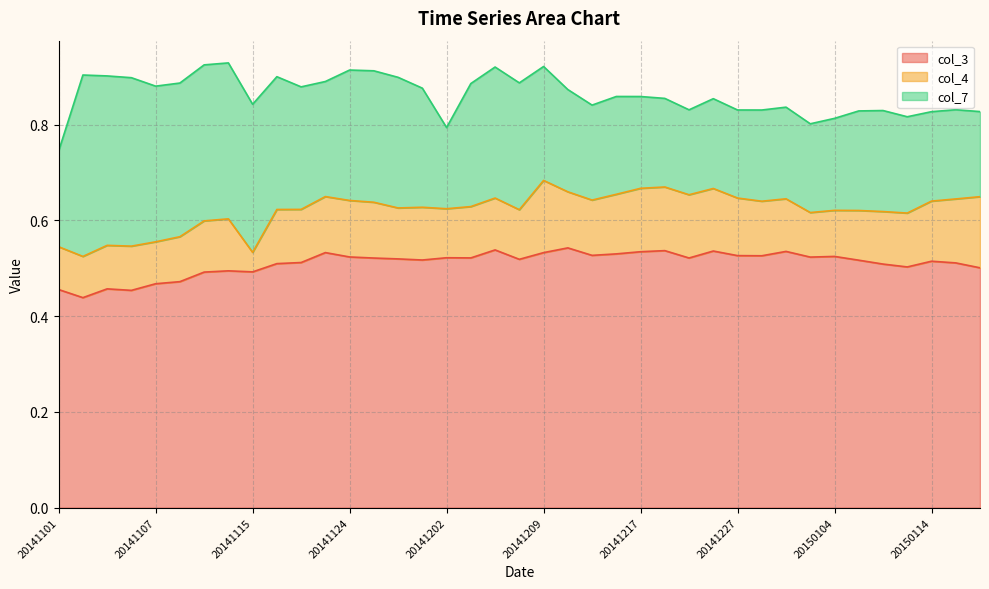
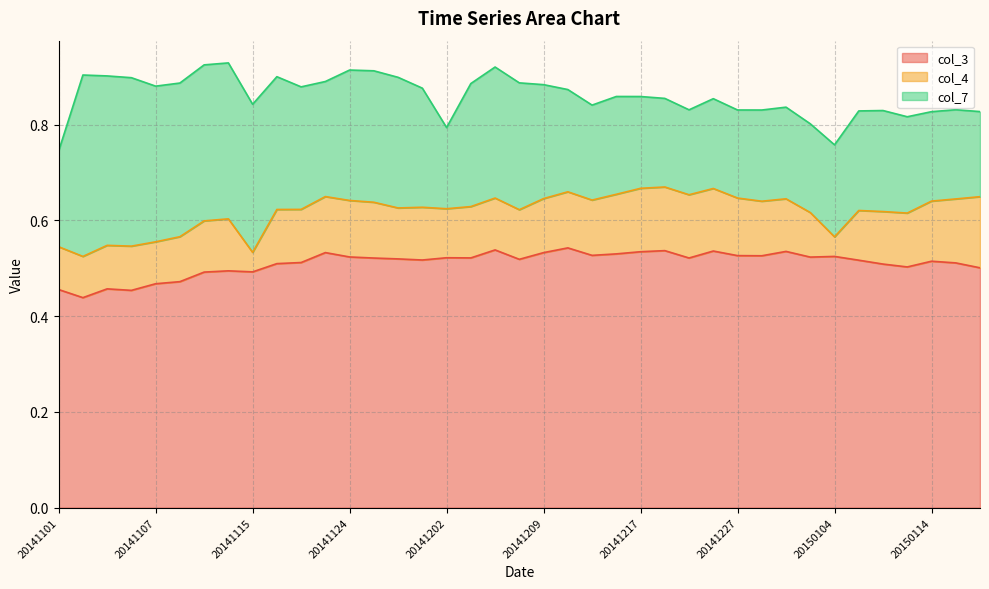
col_4, 20141209: 0.15 -> 0.11
col_4, 20150104: 0.10 -> 0.04
